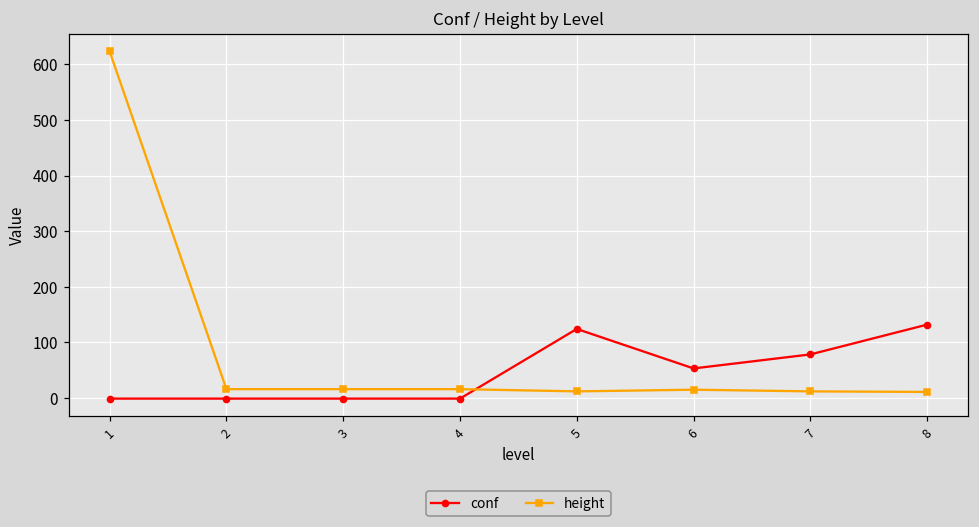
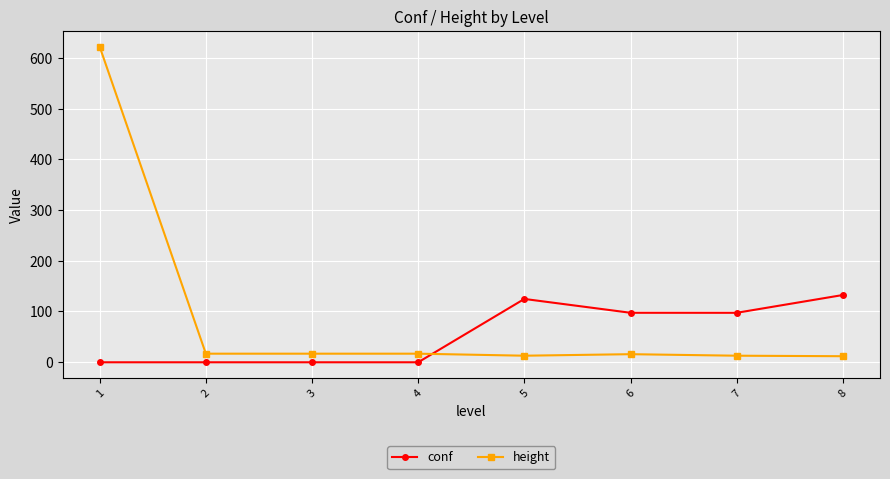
conf, 6: 50 -> 100
conf, 7: 80 -> 100
